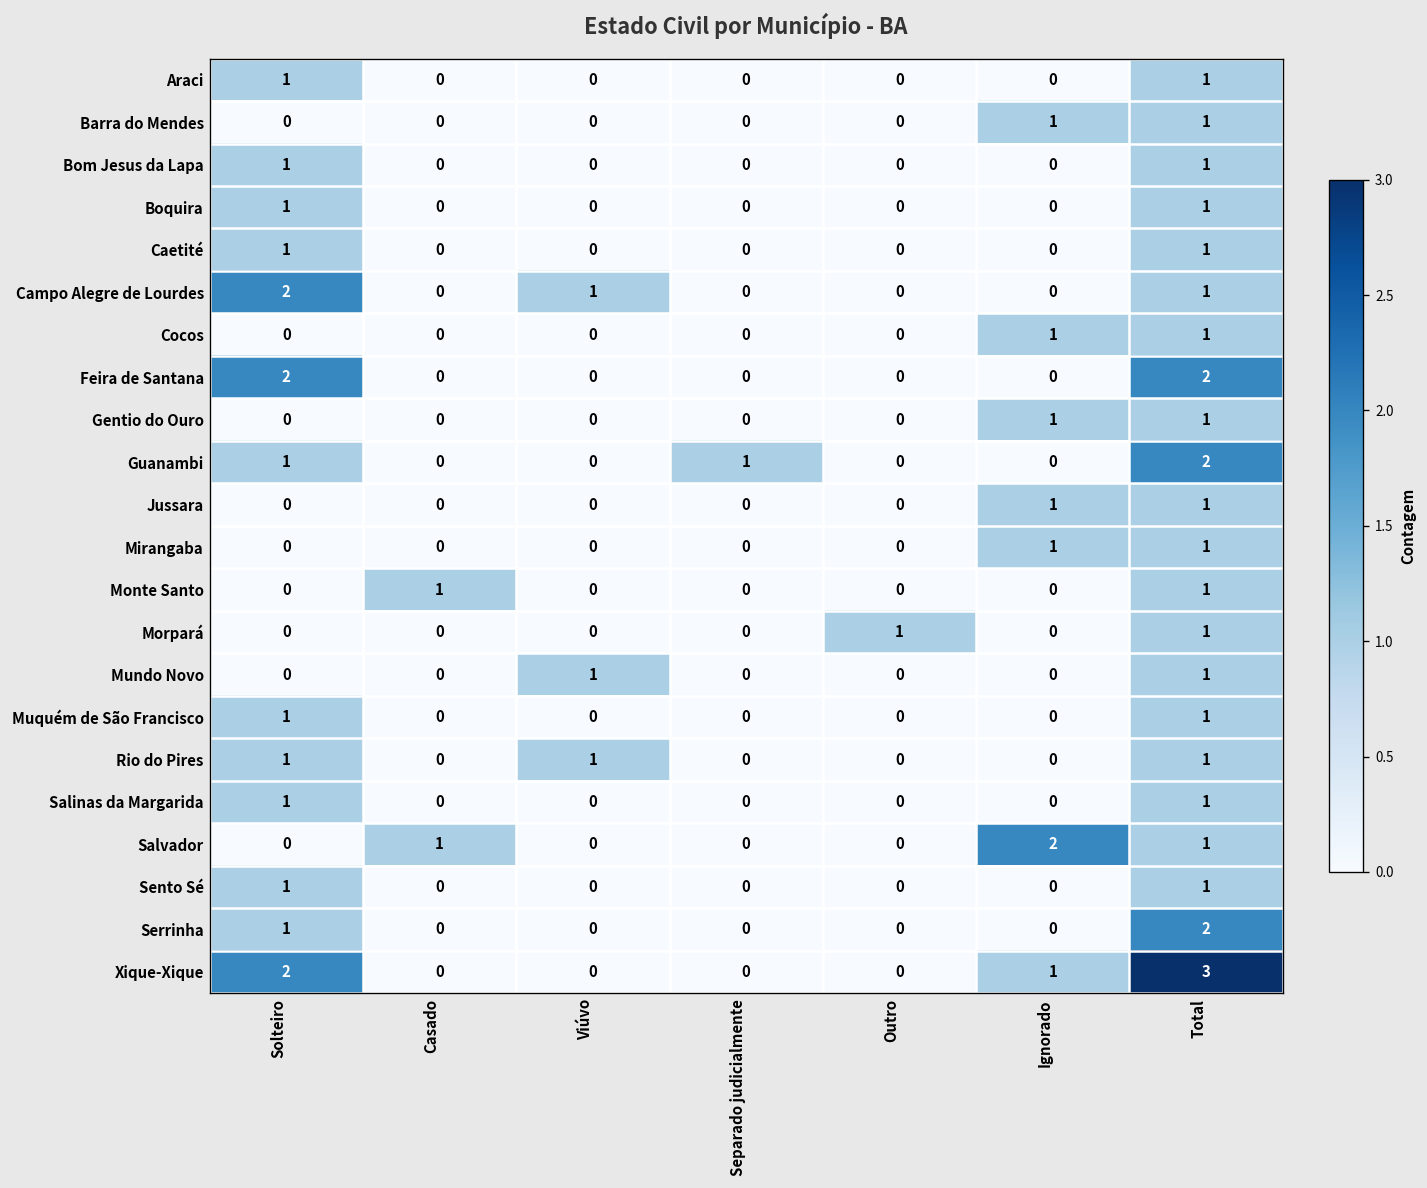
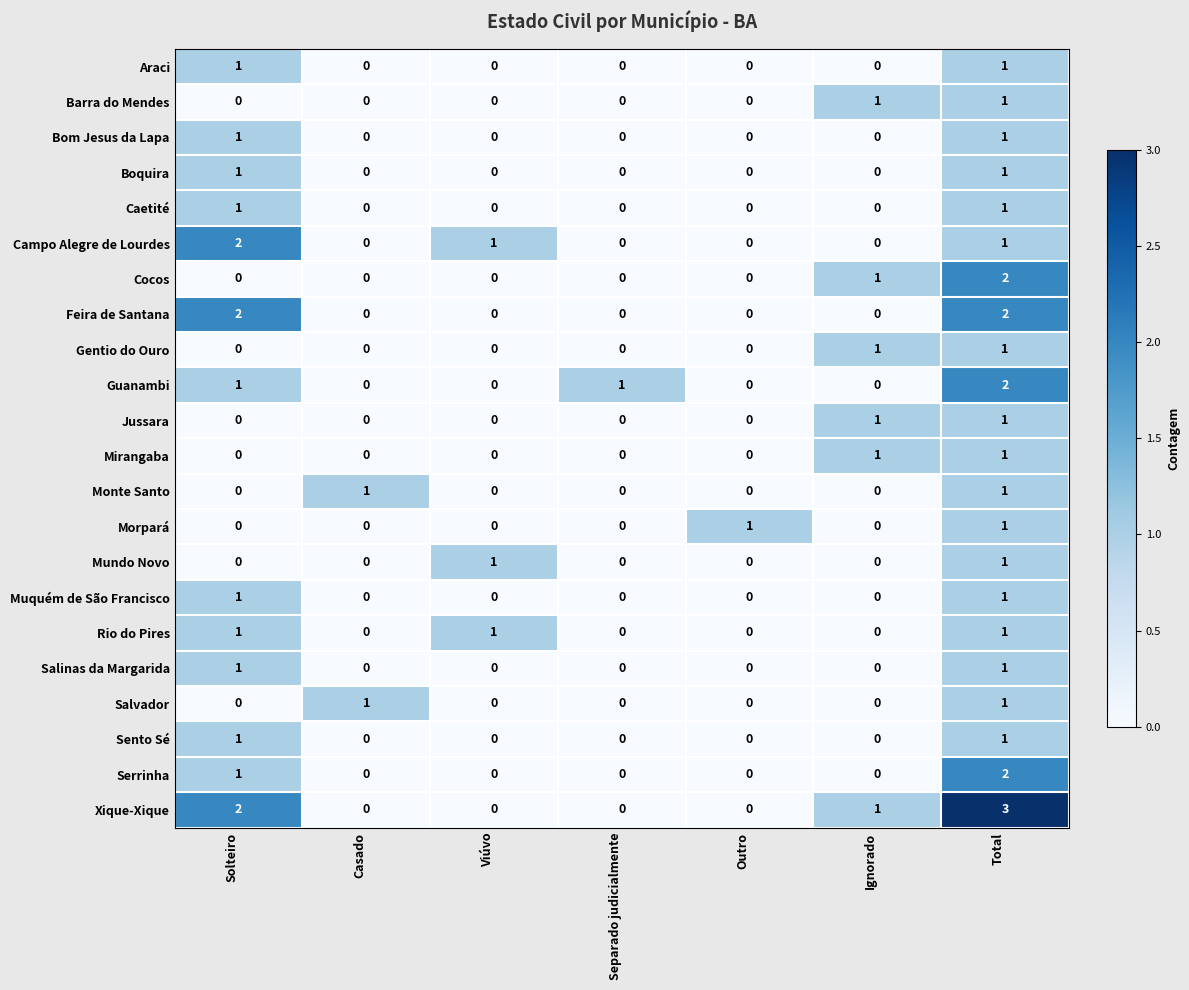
Cocos, Total: 1 -> 2
Salvador, Ignorado: 2 -> 0
